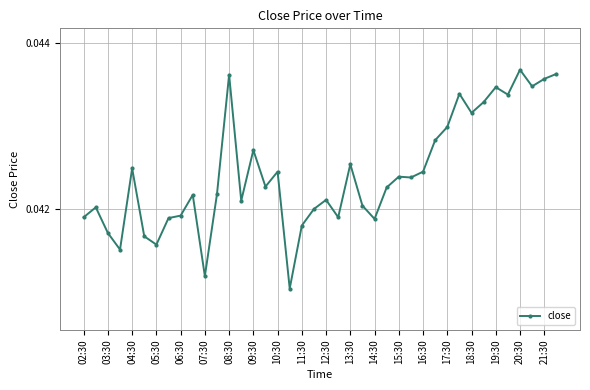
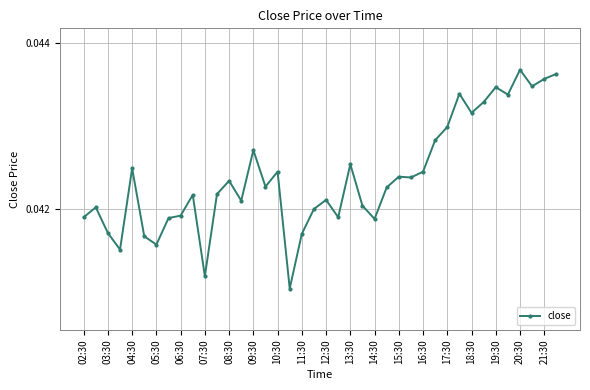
08:30: 0.0436 -> 0.0423
11:30: 0.0418 -> 0.0417
